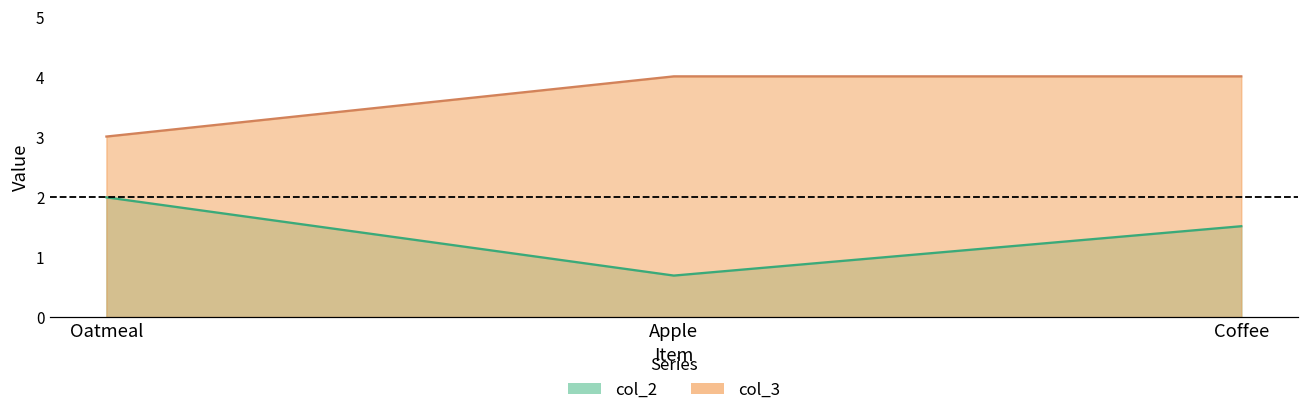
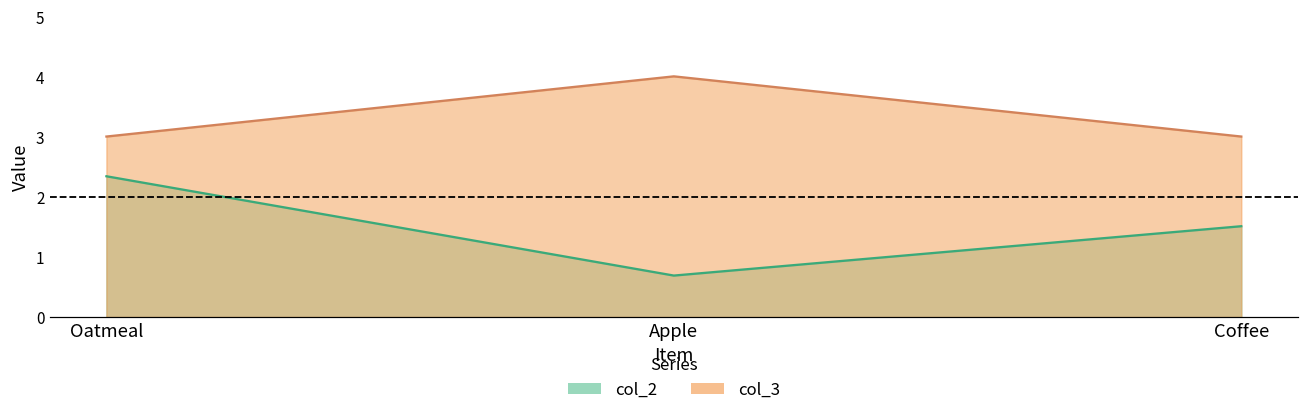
col_2, Oatmeal: 2.0 -> 2.3
col_3, Coffee: 4 -> 3
